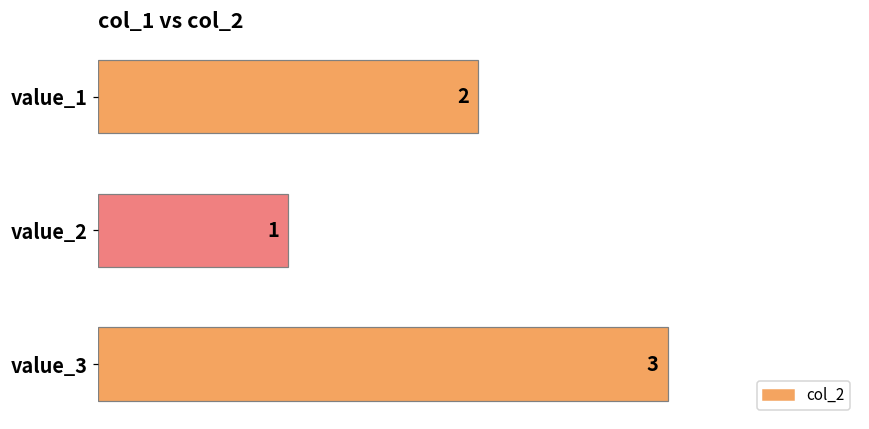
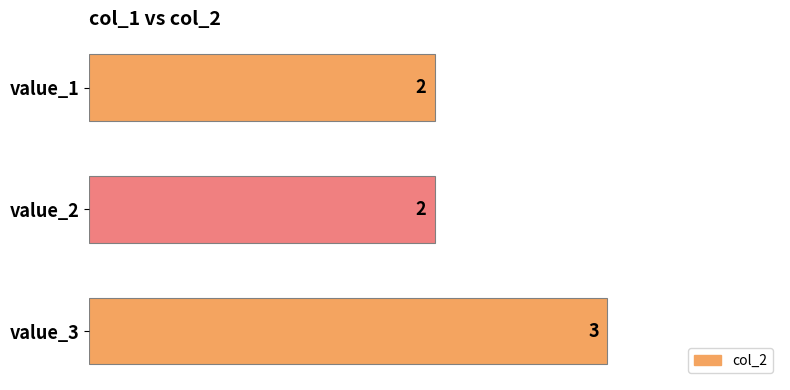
value_2: 1 -> 2
